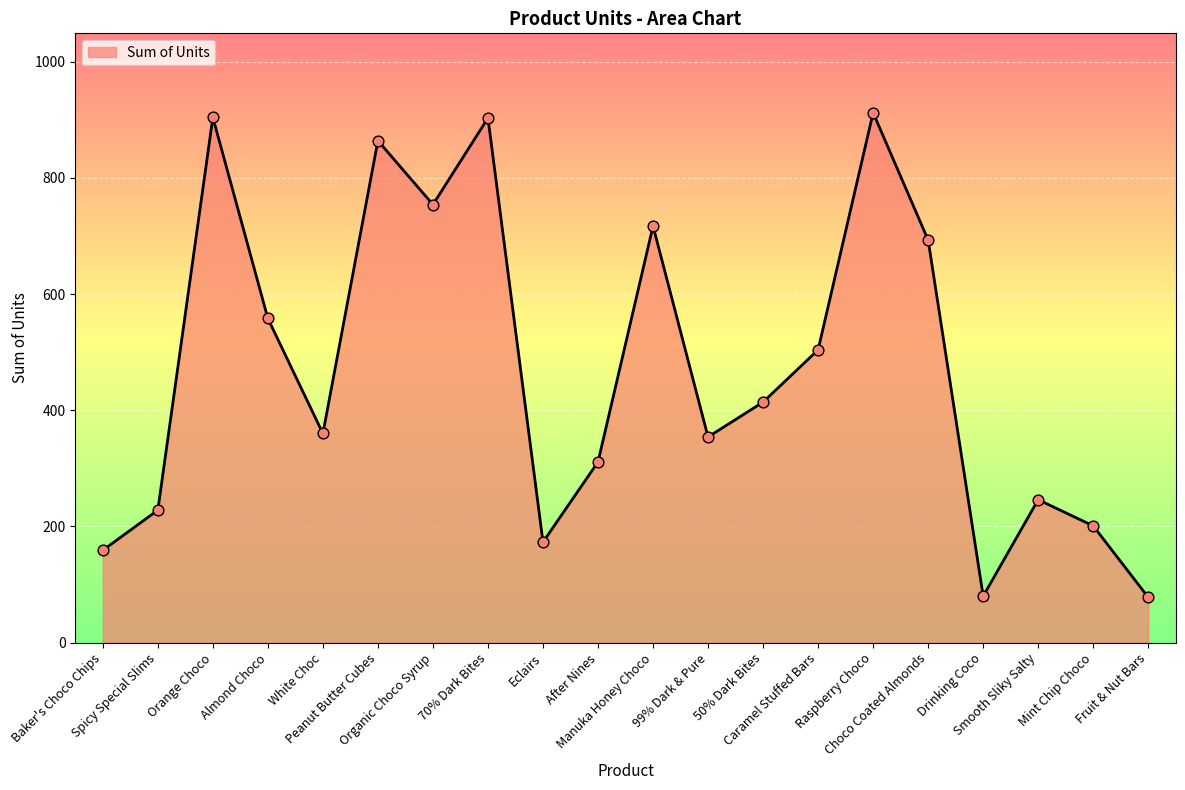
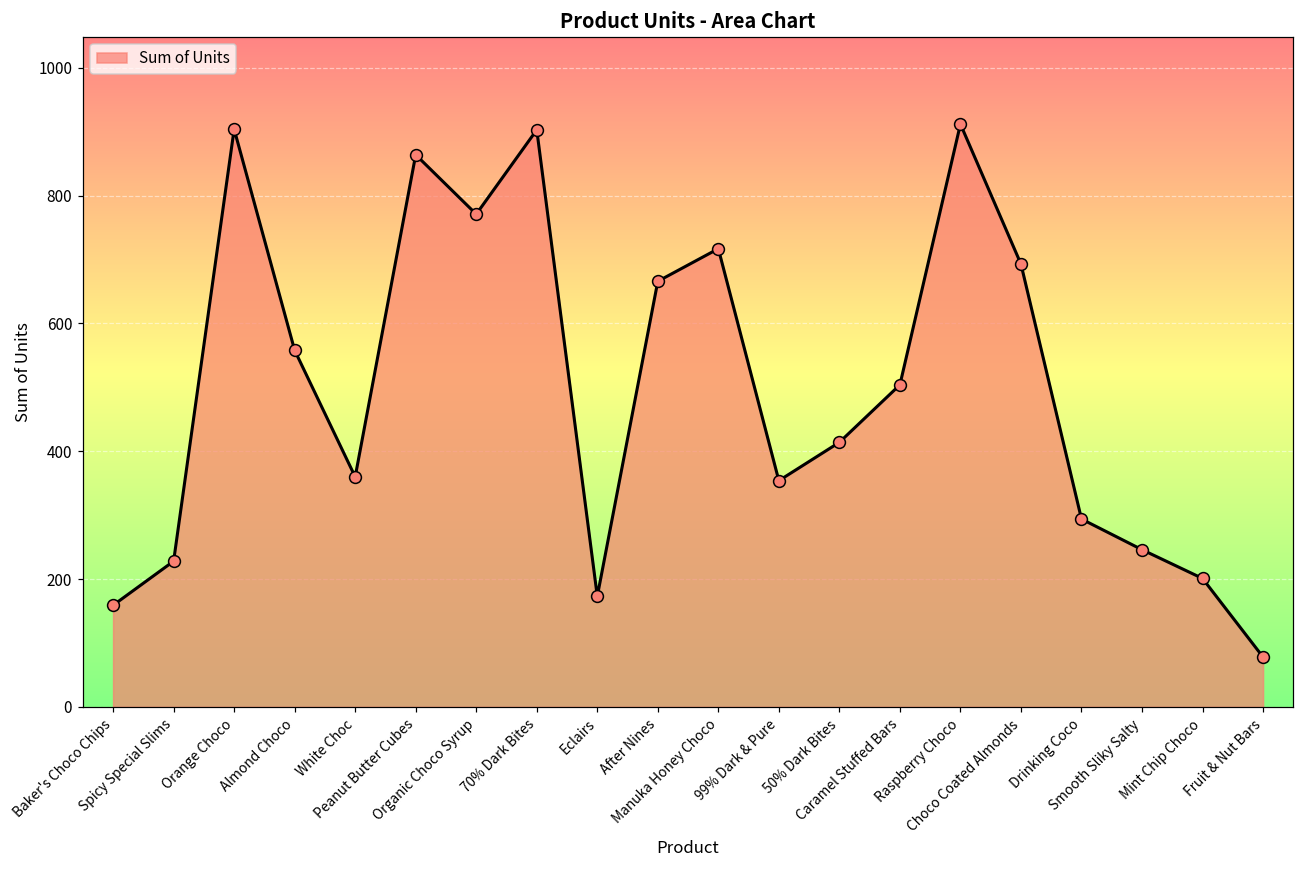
Organic Choco Syrup: 750 -> 770
After Nines: 310 -> 670
Drinking Coco: 80 -> 290
